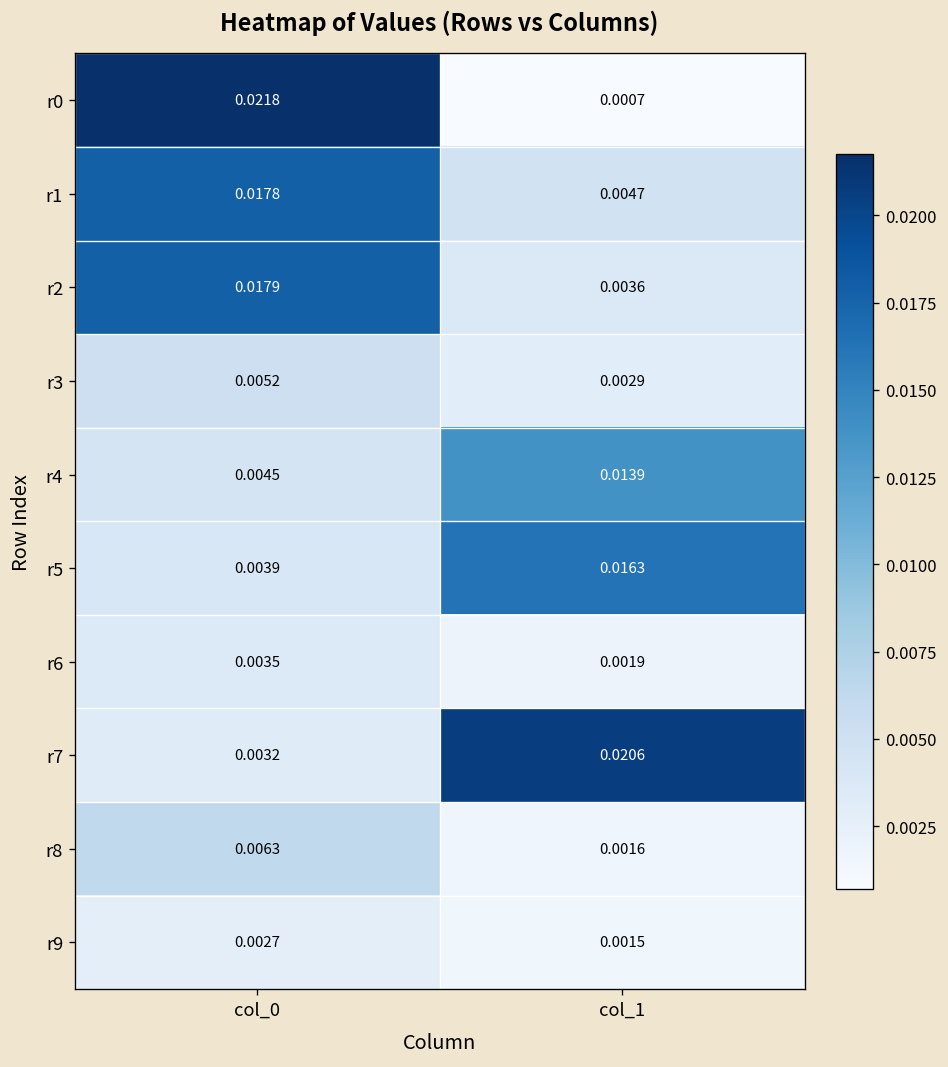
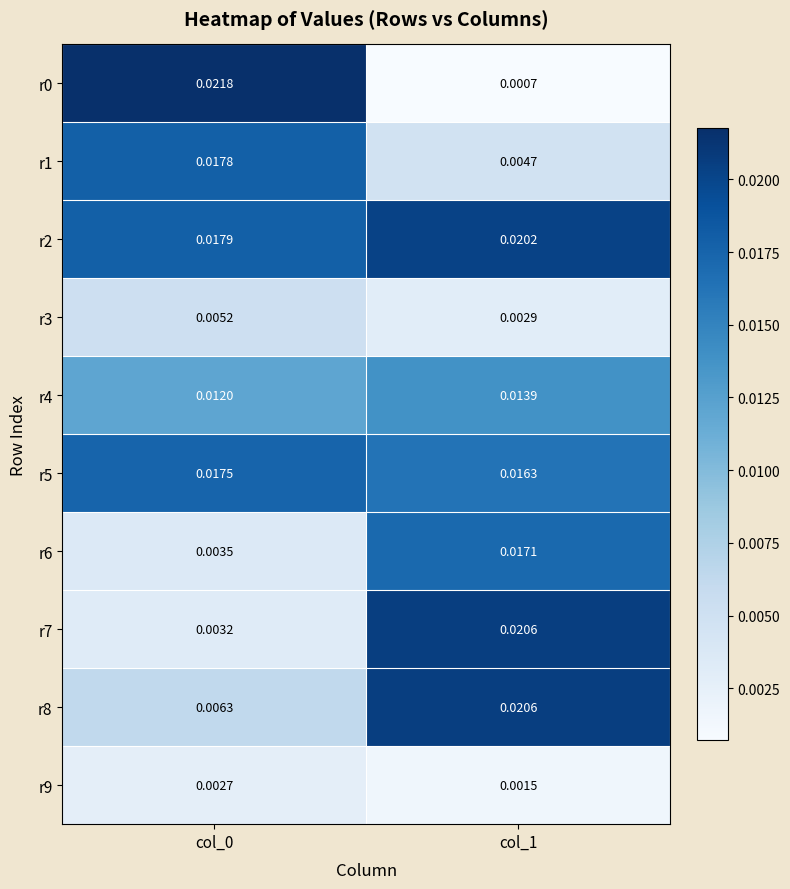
r2, col_1: 0.0036 -> 0.0202
r4, col_0: 0.0045 -> 0.0120
r5, col_0: 0.0039 -> 0.0175
r6, col_1: 0.0019 -> 0.0171
r8, col_1: 0.0016 -> 0.0206
